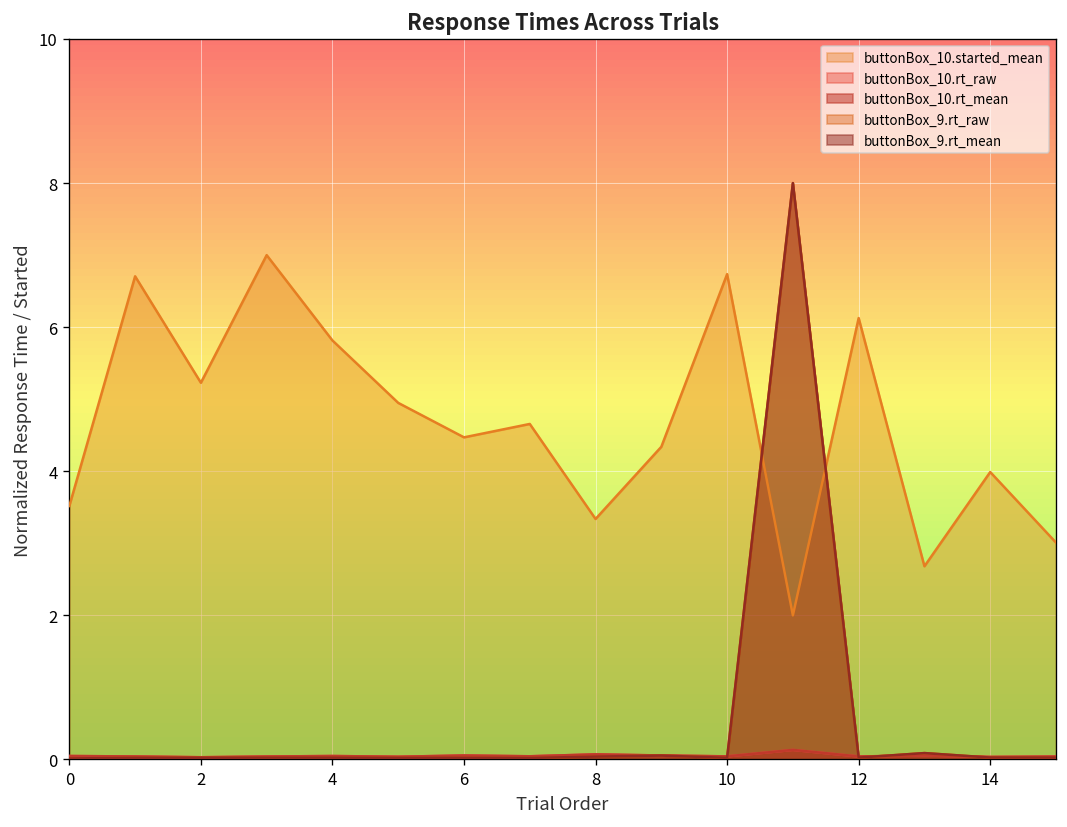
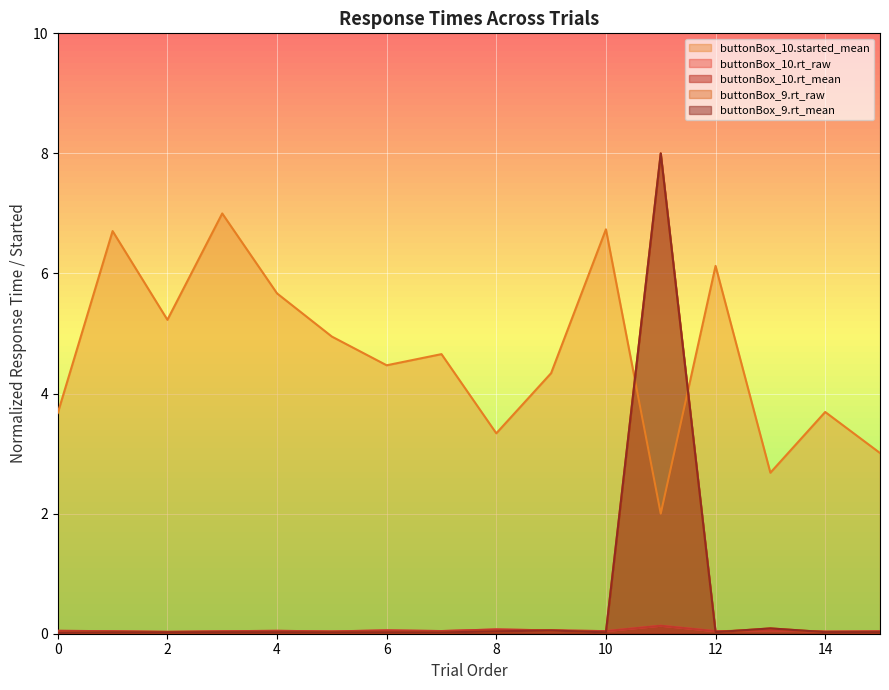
buttonBox_10.started_mean, 0: 3.5 -> 3.7
buttonBox_10.started_mean, 4: 5.8 -> 5.7
buttonBox_10.started_mean, 14: 4.0 -> 3.7
